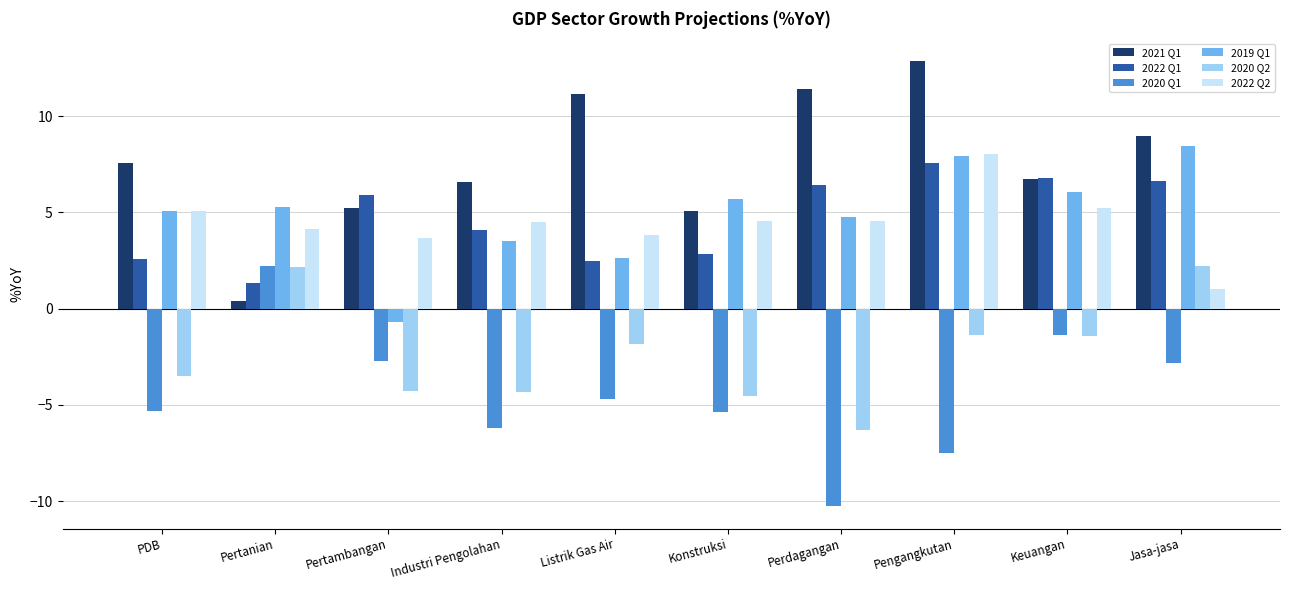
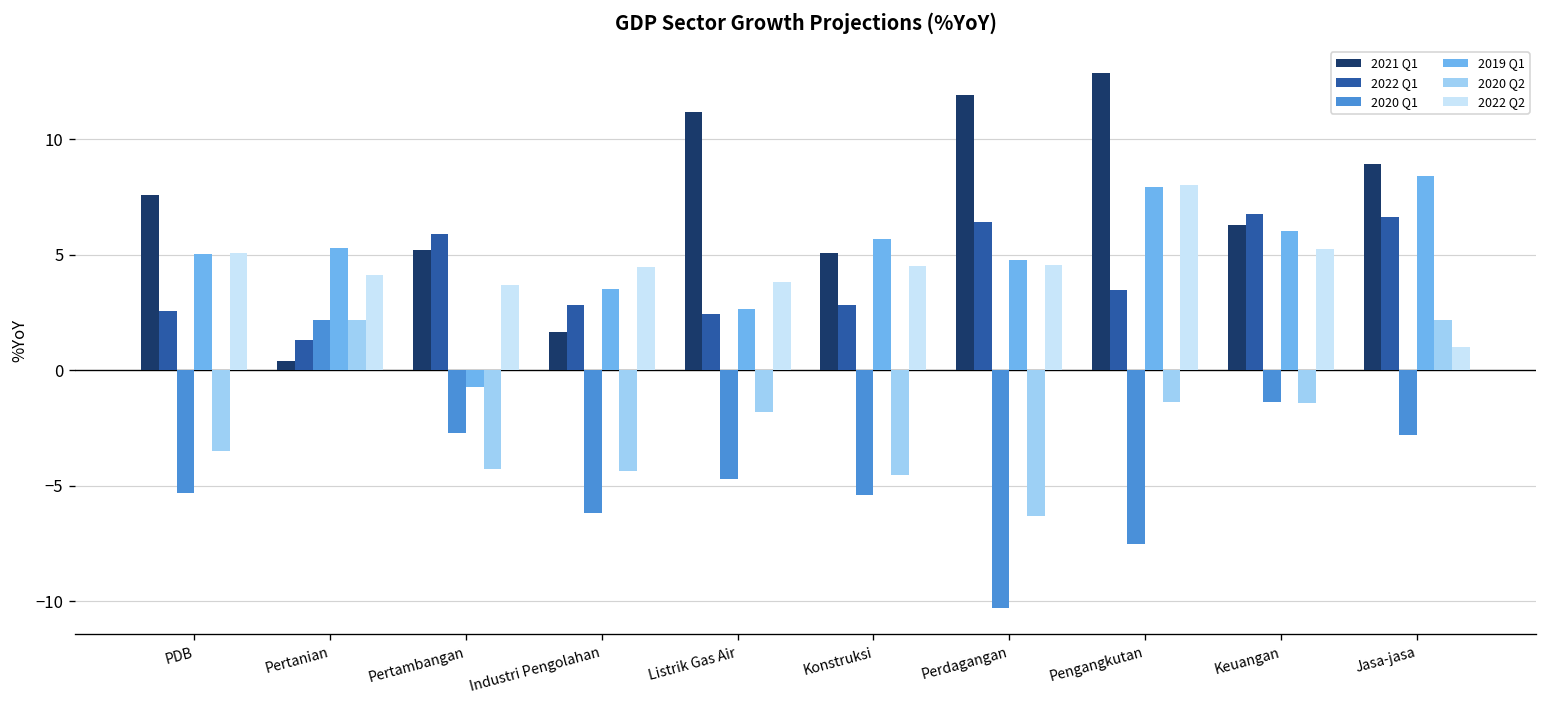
2021 Q1, Industri Pengolahan: 6.6 -> 1.7
2022 Q1, Industri Pengolahan: 4.1 -> 2.8
2021 Q1, Perdagangan: 11.4 -> 11.9
2022 Q1, Pengangkutan: 7.6 -> 3.5
2021 Q1, Keuangan: 6.7 -> 6.3
